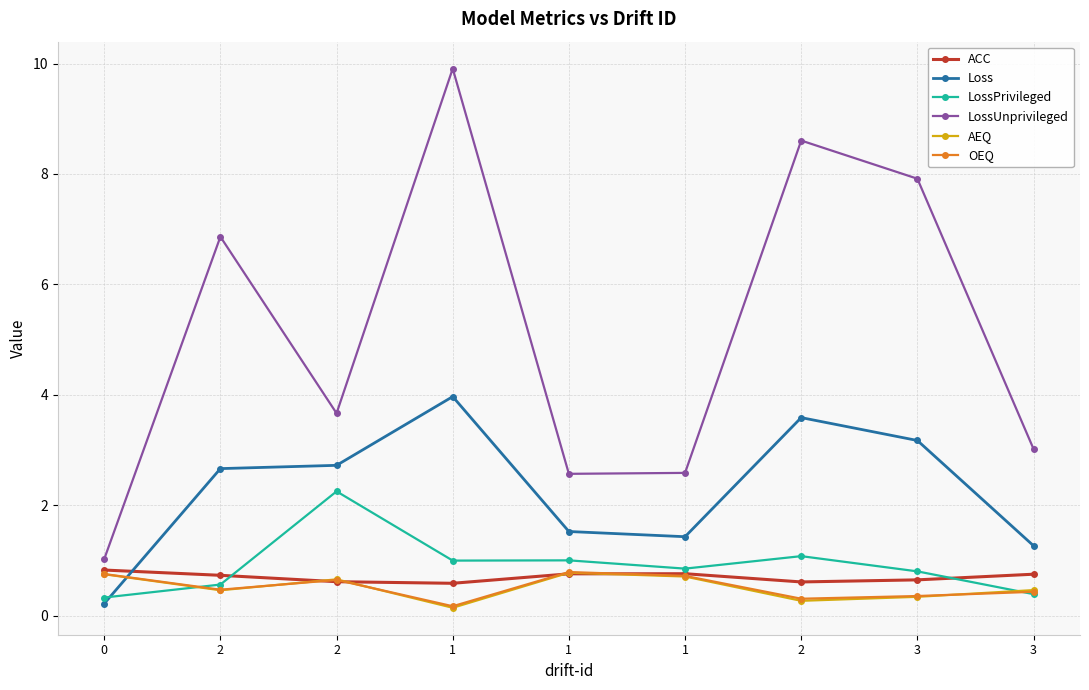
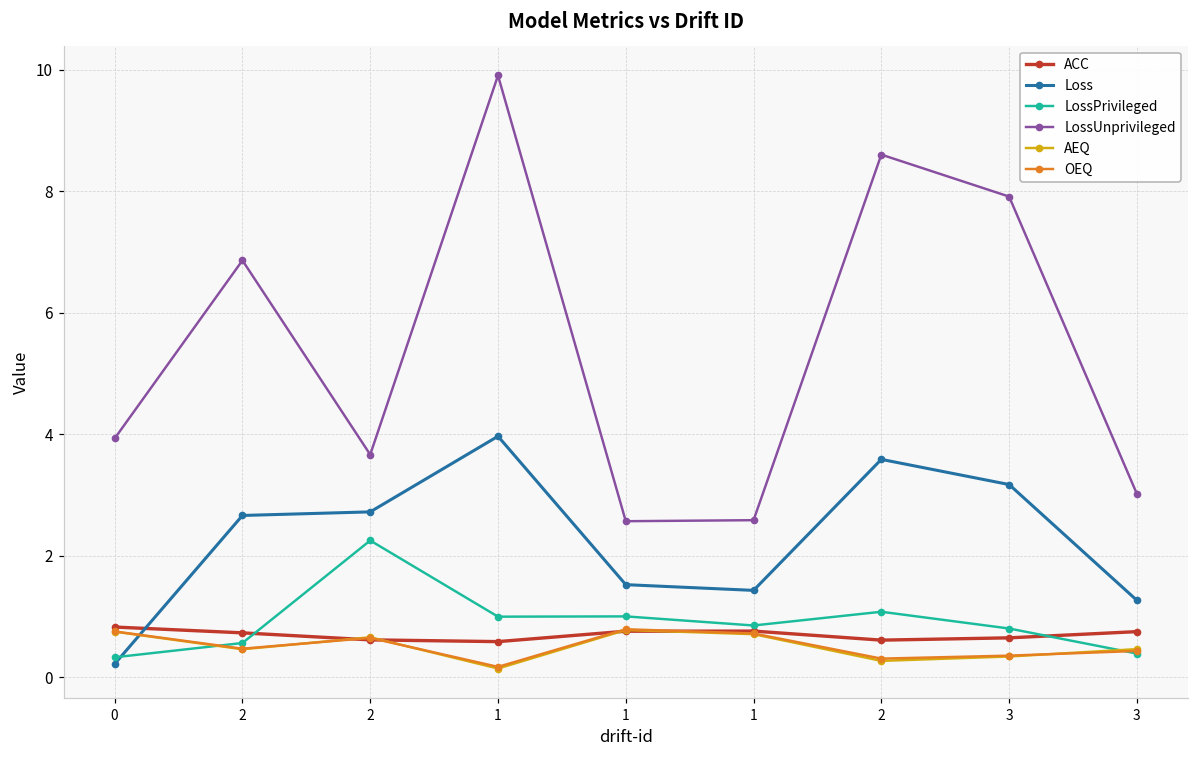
LossUnprivileged, 0: 1.0 -> 3.9
